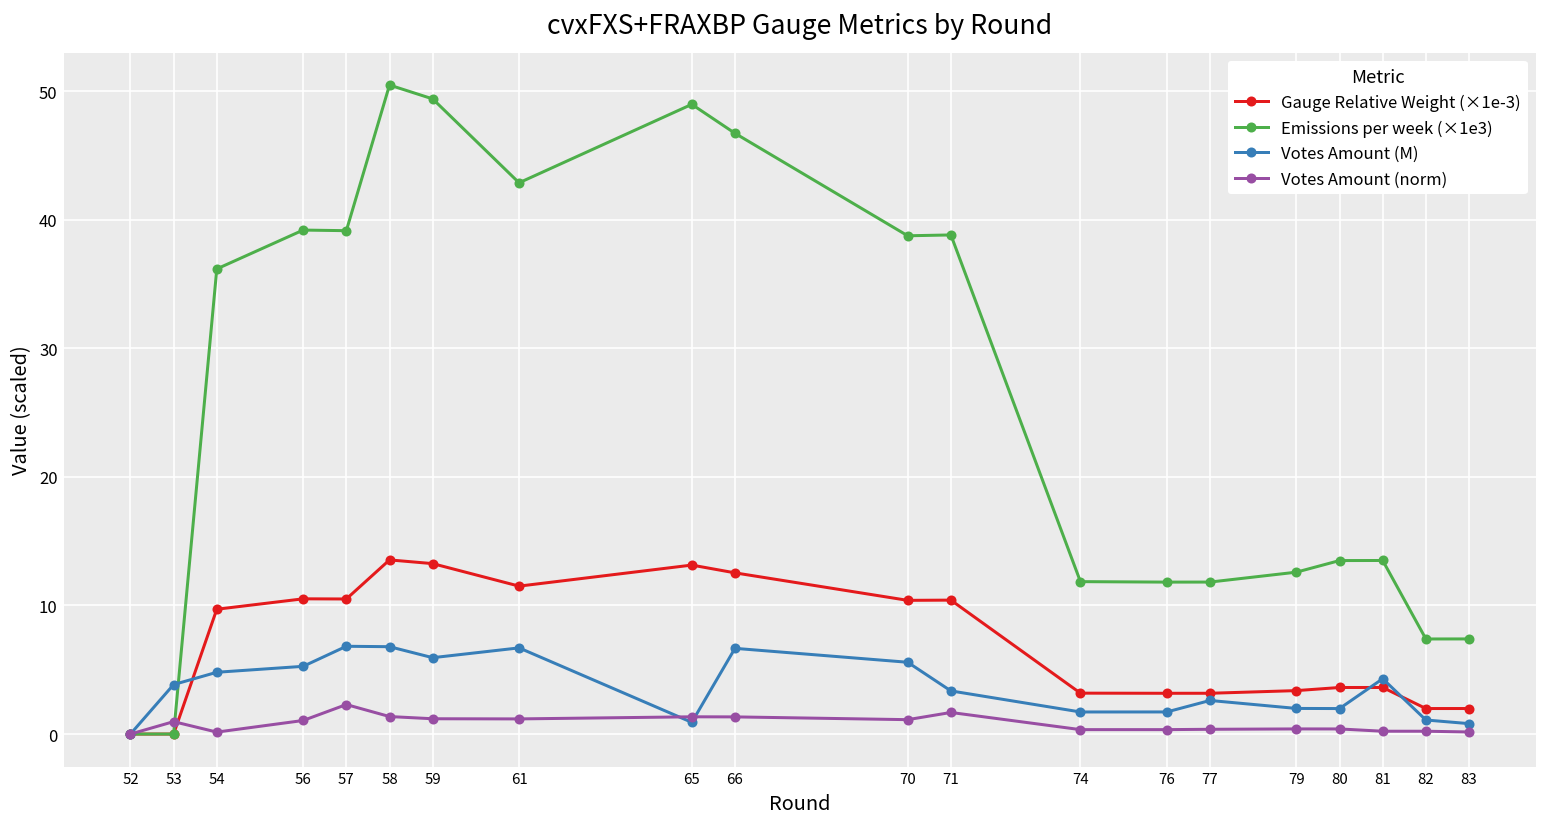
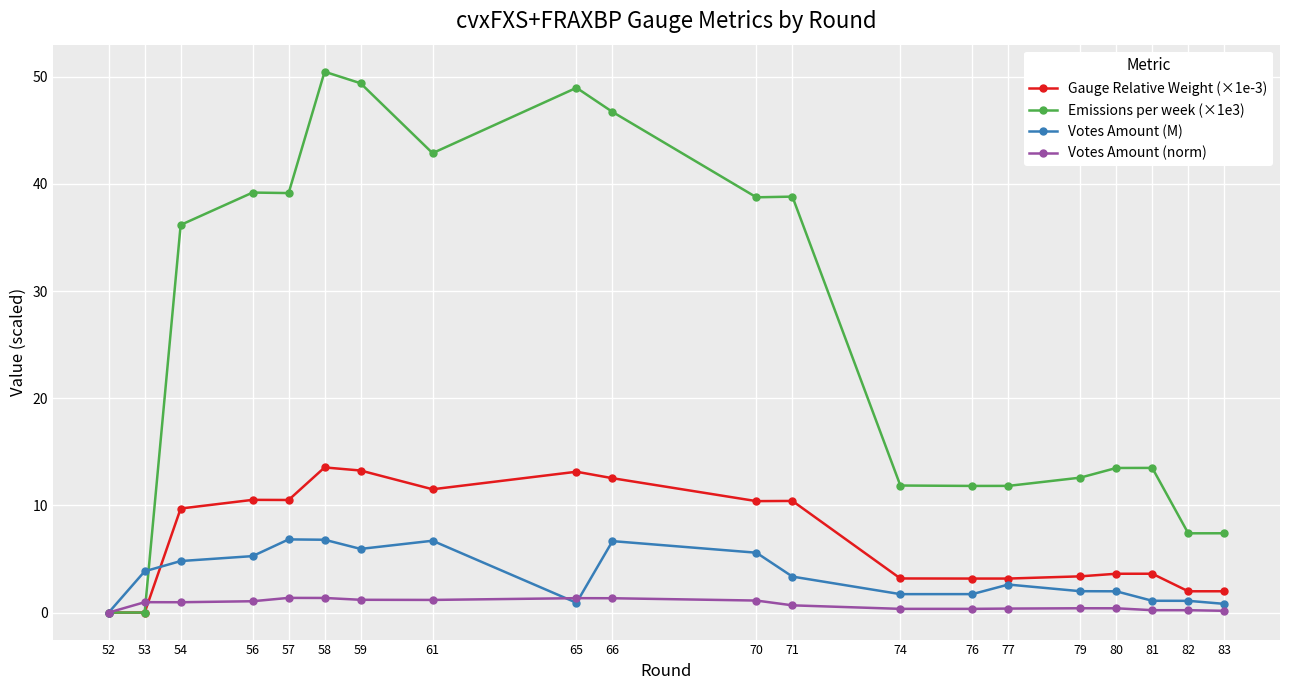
Votes Amount (norm), 54: 0.2 -> 1.0
Votes Amount (norm), 57: 2.3 -> 1.4
Votes Amount (norm), 71: 1.7 -> 0.7
Votes Amount (M), 81: 4.3 -> 1.1
